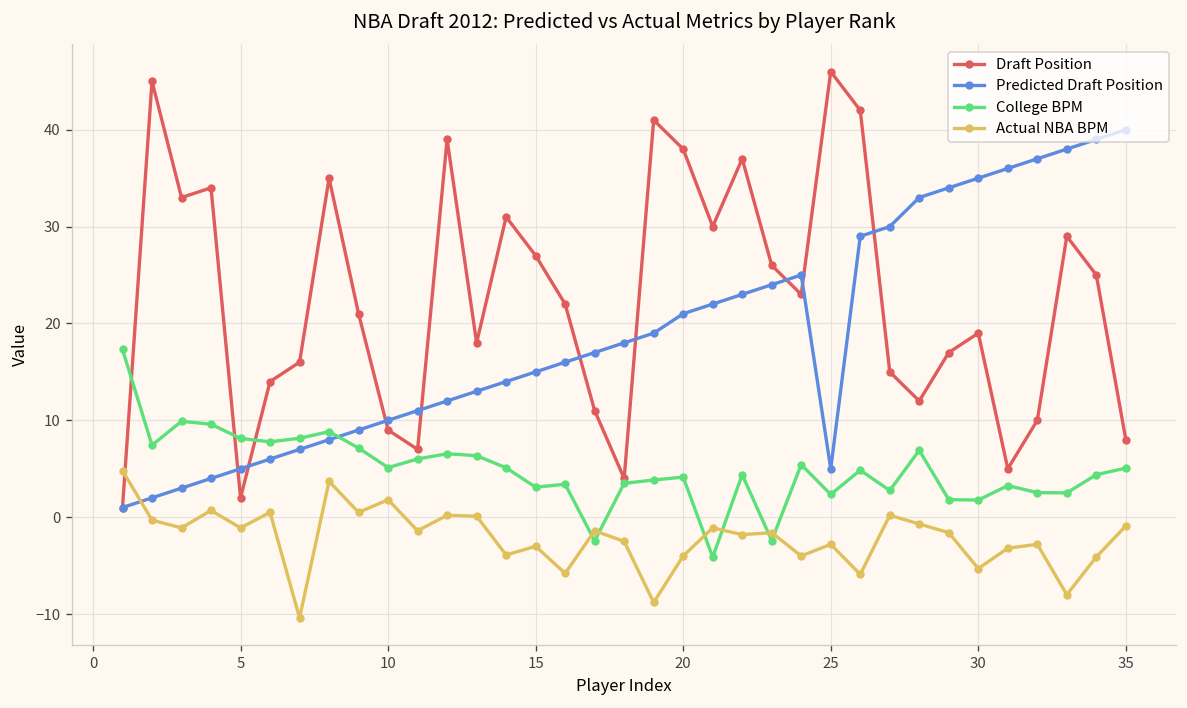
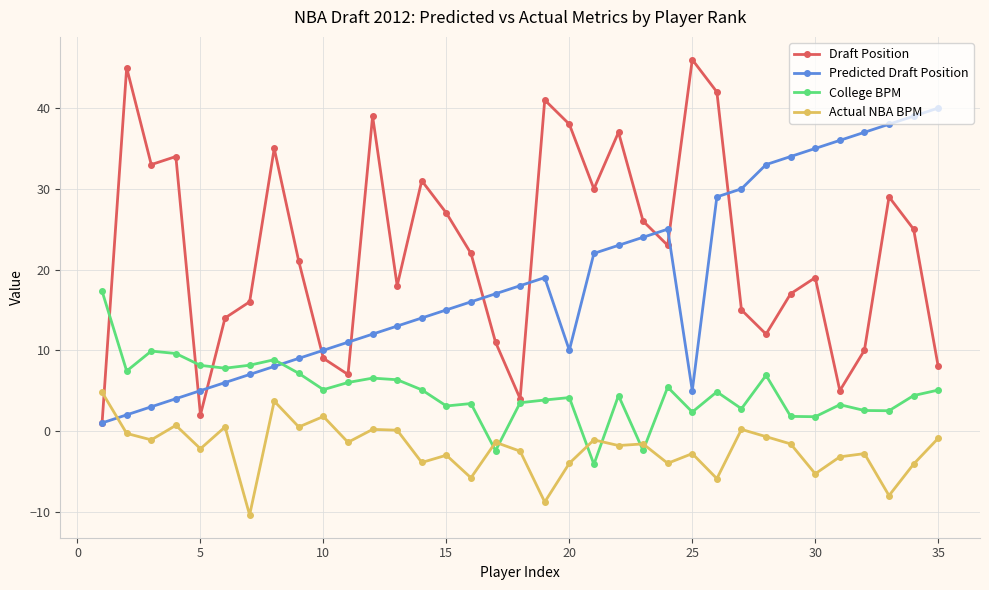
Actual NBA BPM, 5: -1 -> -2
Predicted Draft Position, 20: 21 -> 10
